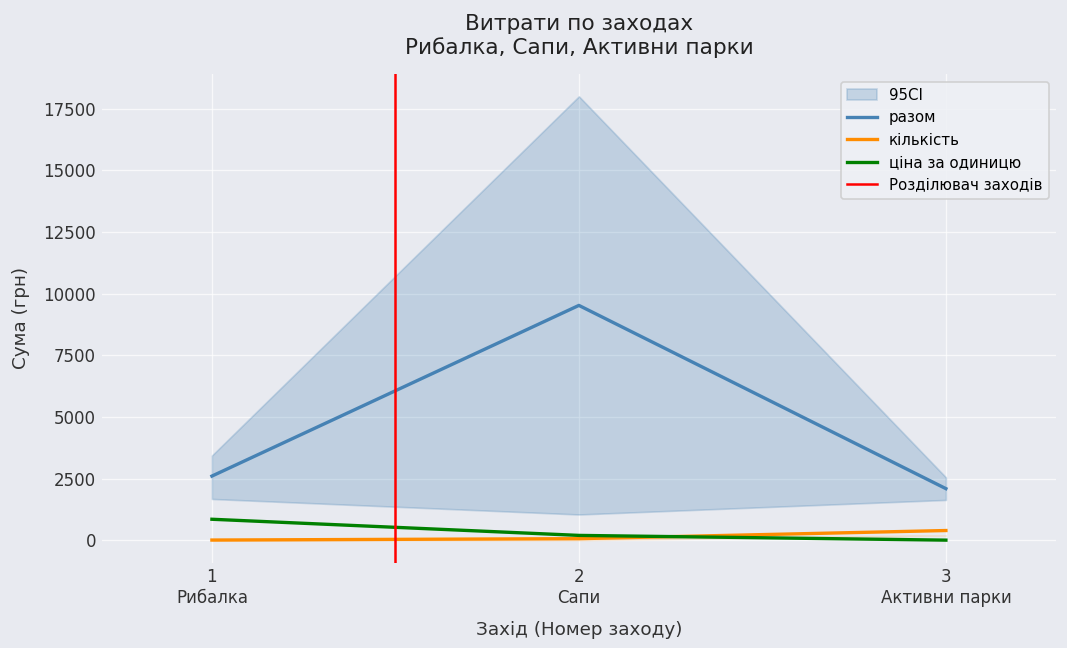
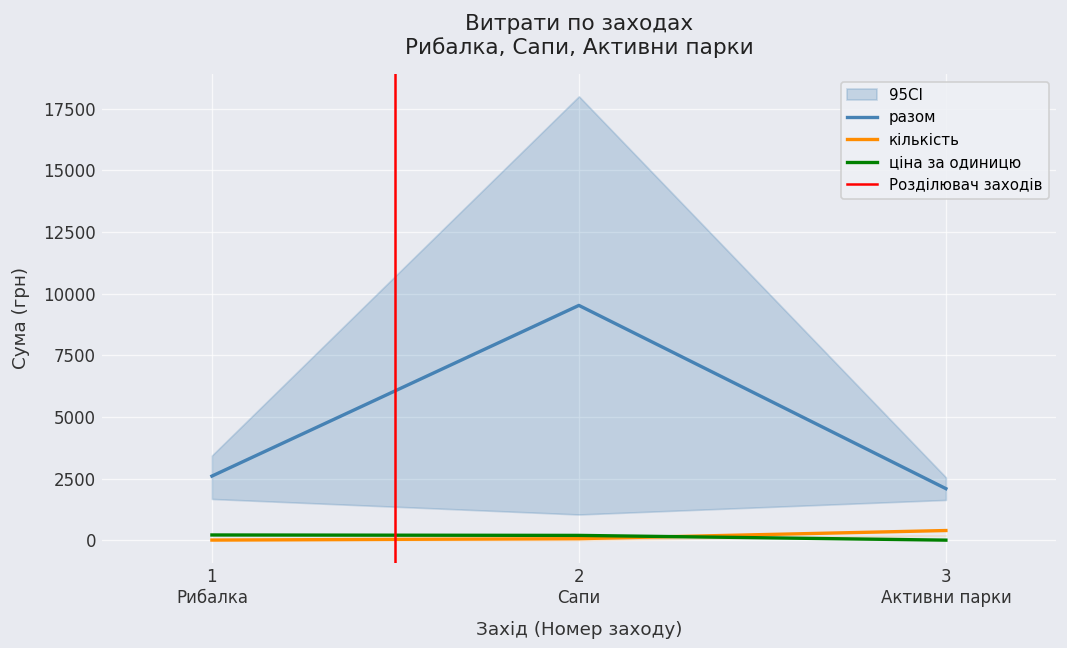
ціна за одиницю, 1 Рибалка: 900 -> 200
